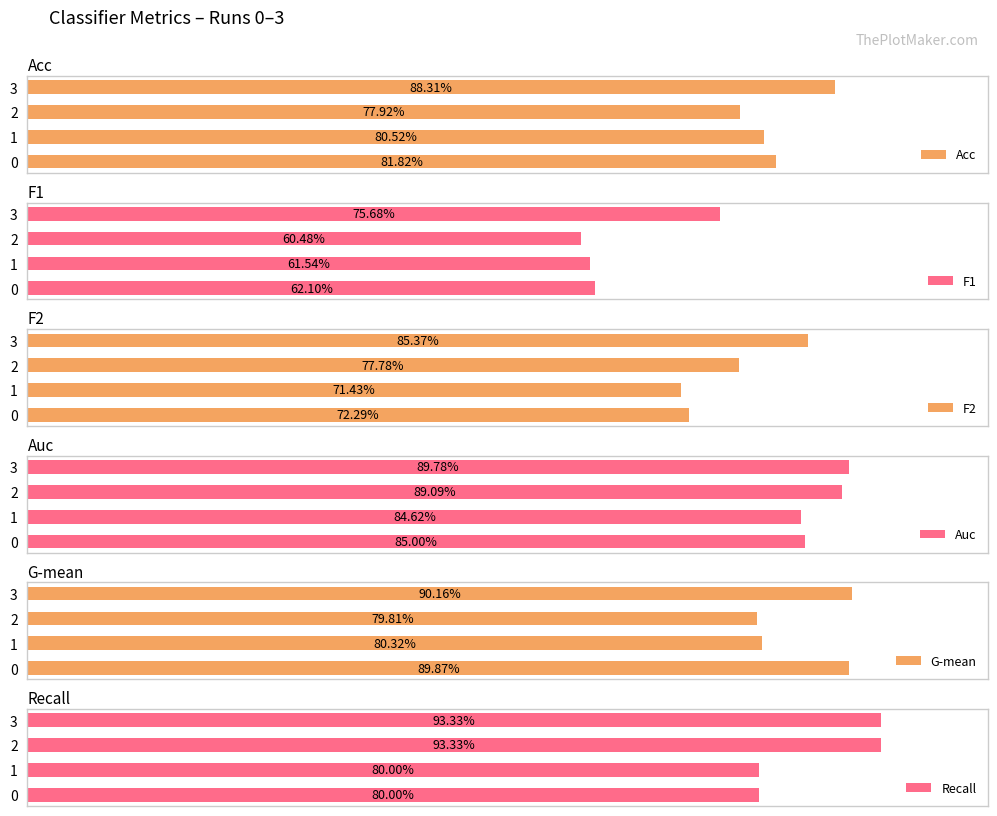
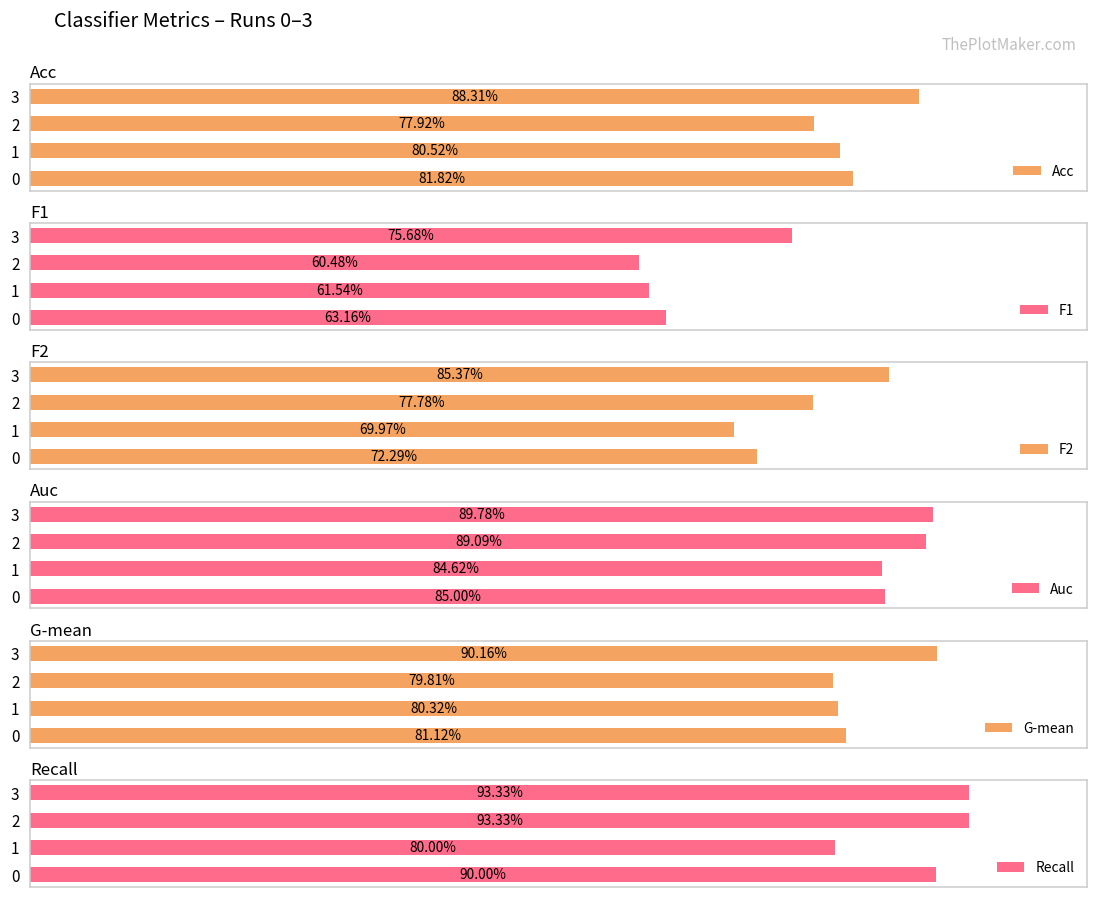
F1, 0: 62.10% -> 63.16%
F2, 1: 71.43% -> 69.97%
G-mean, 0: 89.87% -> 81.12%
Recall, 0: 80.00% -> 90.00%
